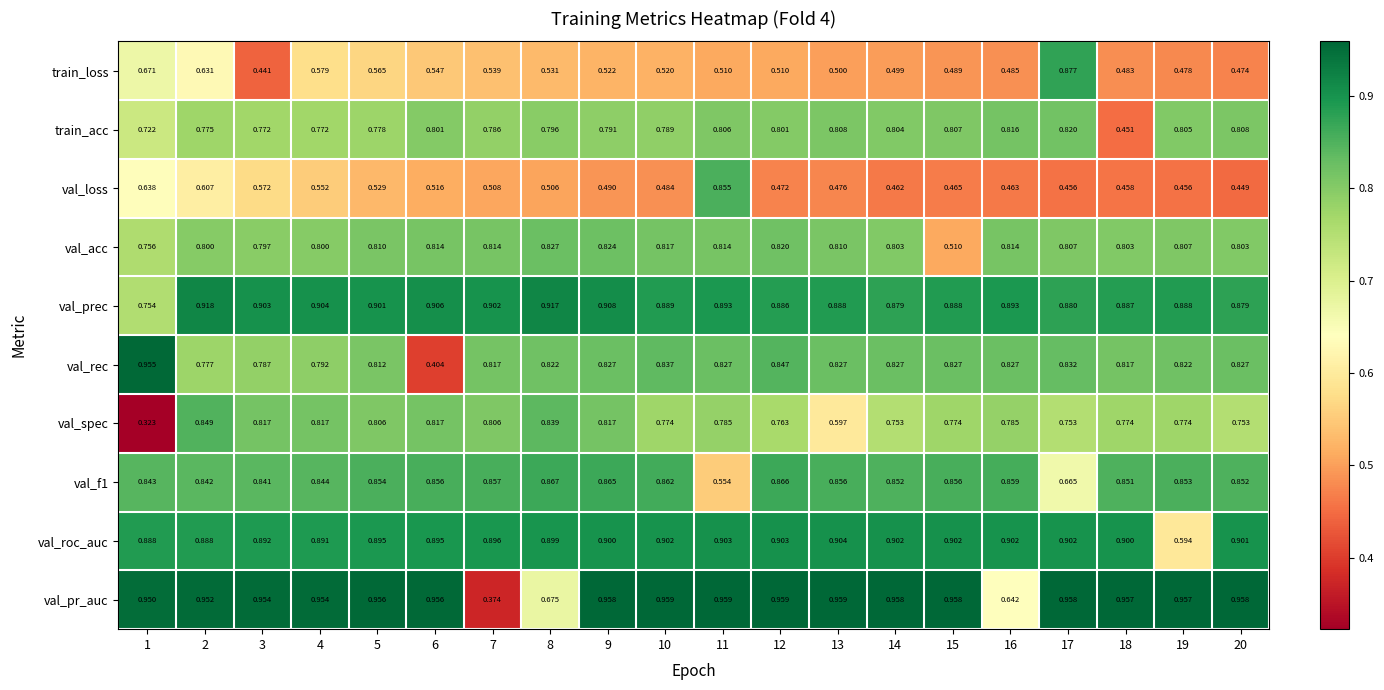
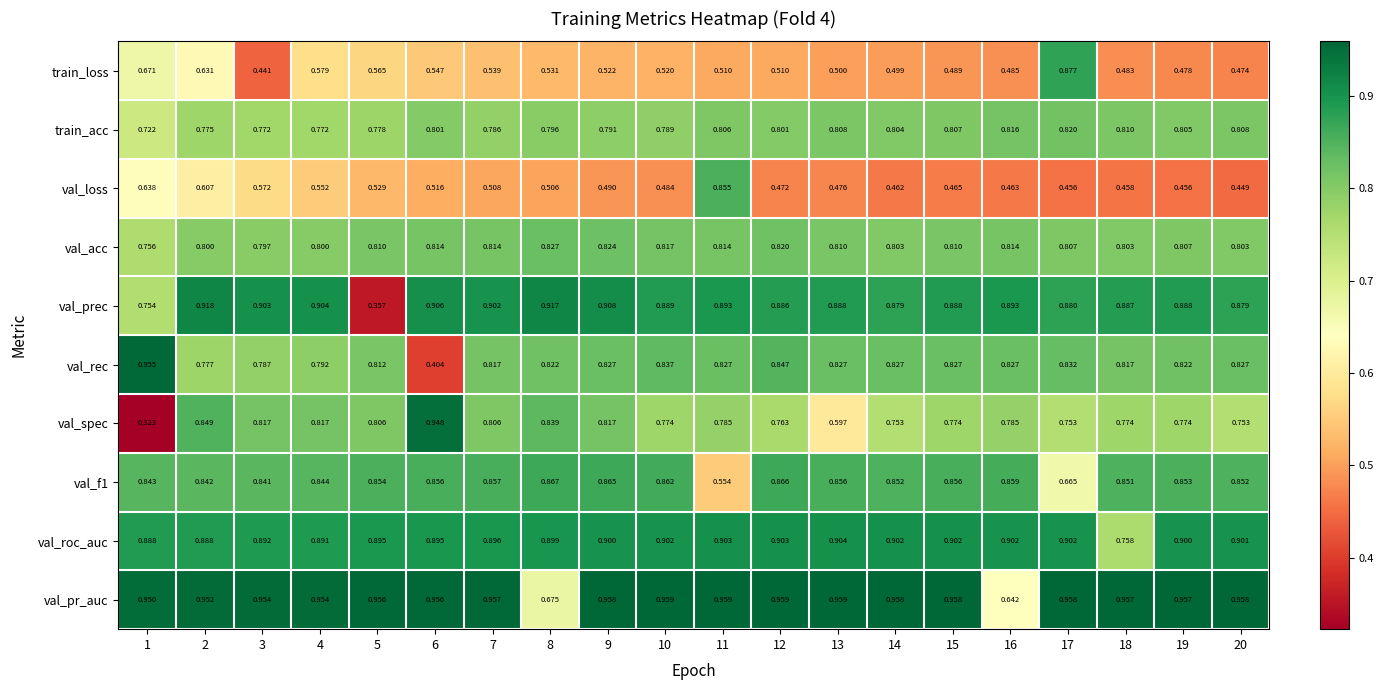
train_acc, 18: 0.451 -> 0.810
val_acc, 15: 0.510 -> 0.810
val_prec, 5: 0.901 -> 0.357
val_spec, 6: 0.817 -> 0.948
val_roc_auc, 18: 0.900 -> 0.758
val_roc_auc, 19: 0.594 -> 0.900
val_pr_auc, 7: 0.374 -> 0.957
